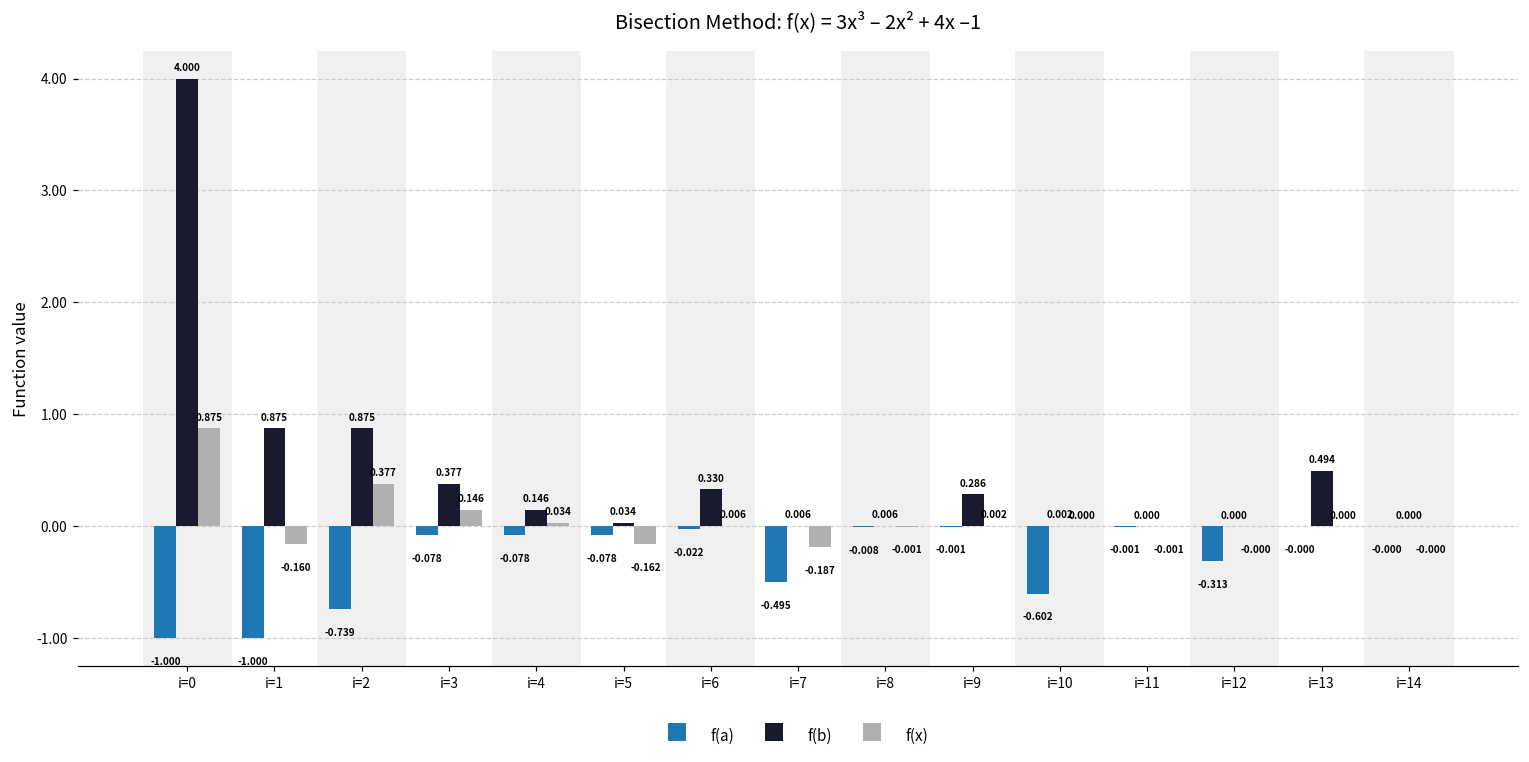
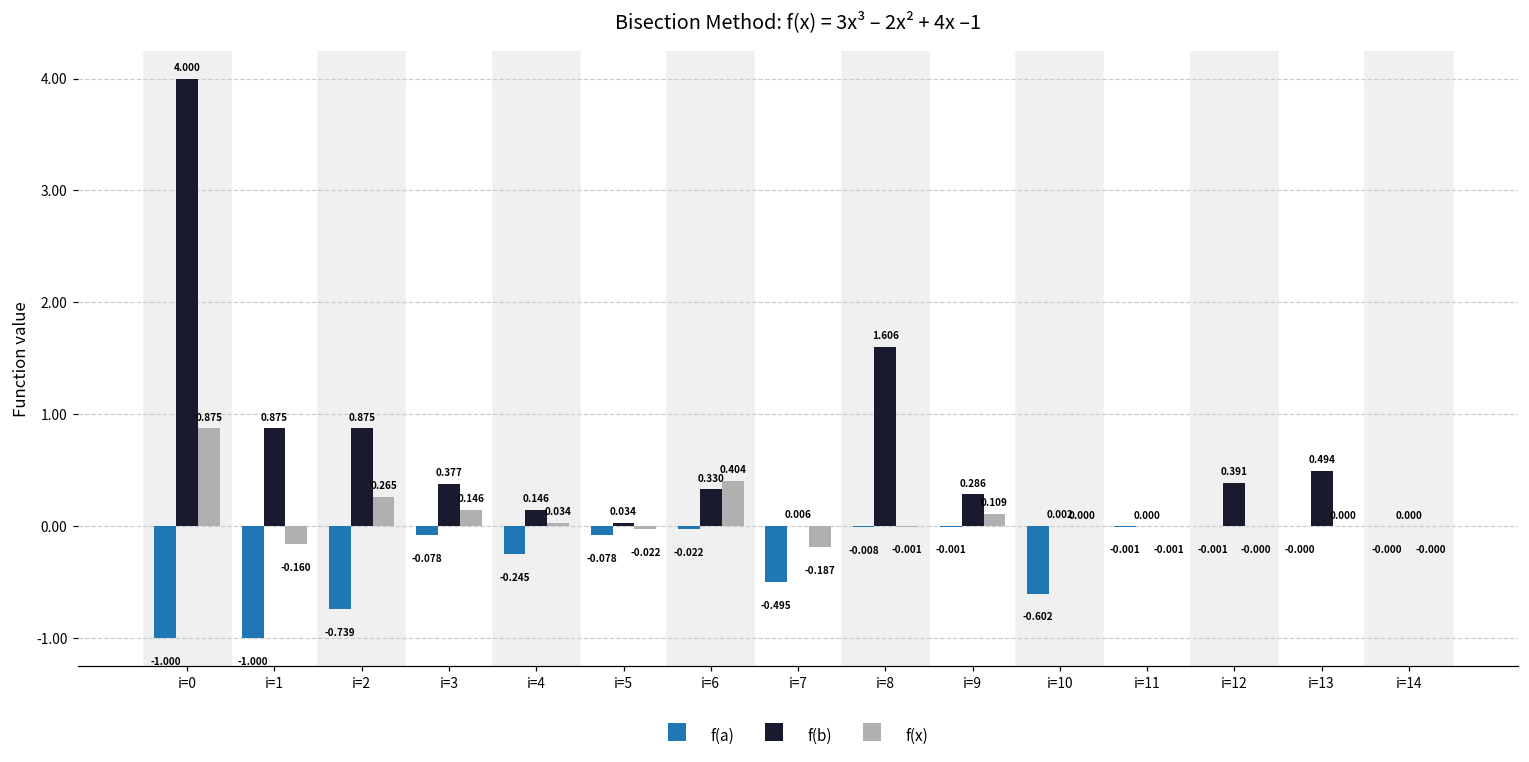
f(x), i=2: 0.377 -> 0.265
f(a), i=4: -0.078 -> -0.245
f(x), i=5: -0.162 -> -0.022
f(x), i=6: 0.006 -> 0.404
f(b), i=8: 0.006 -> 1.606
f(x), i=9: 0.002 -> 0.109
f(a), i=12: -0.313 -> -0.001
f(b), i=12: 0.000 -> 0.391
